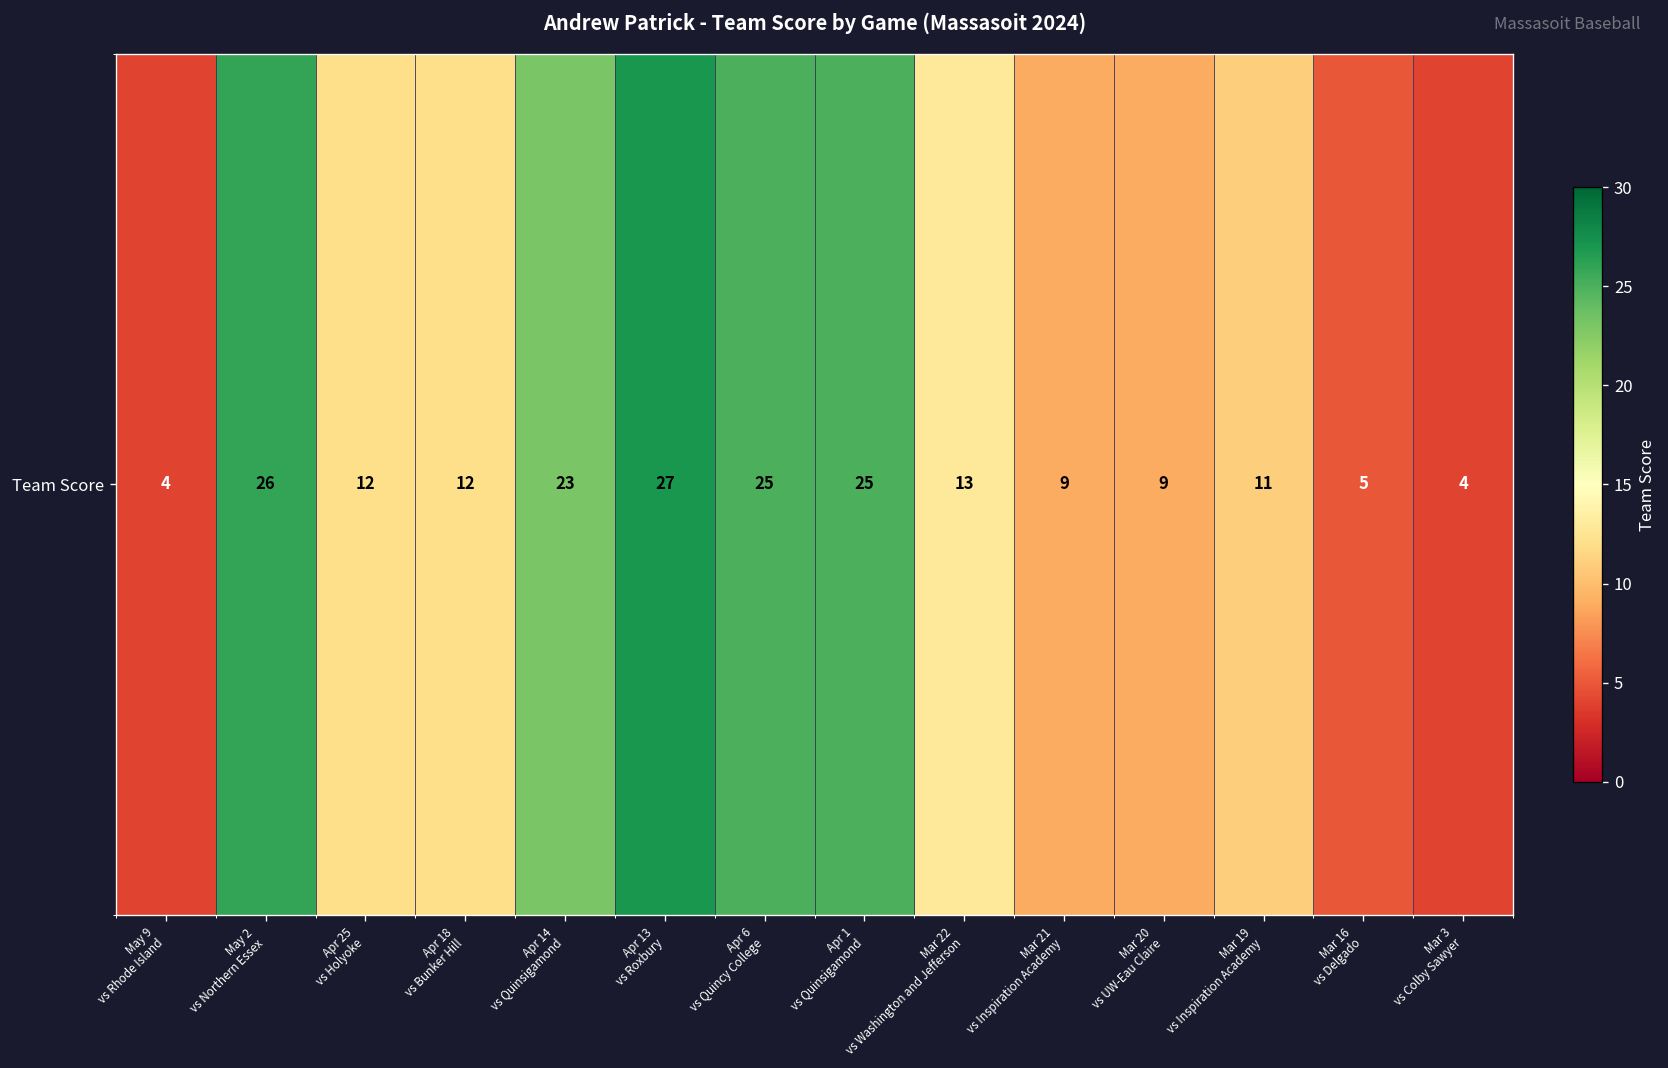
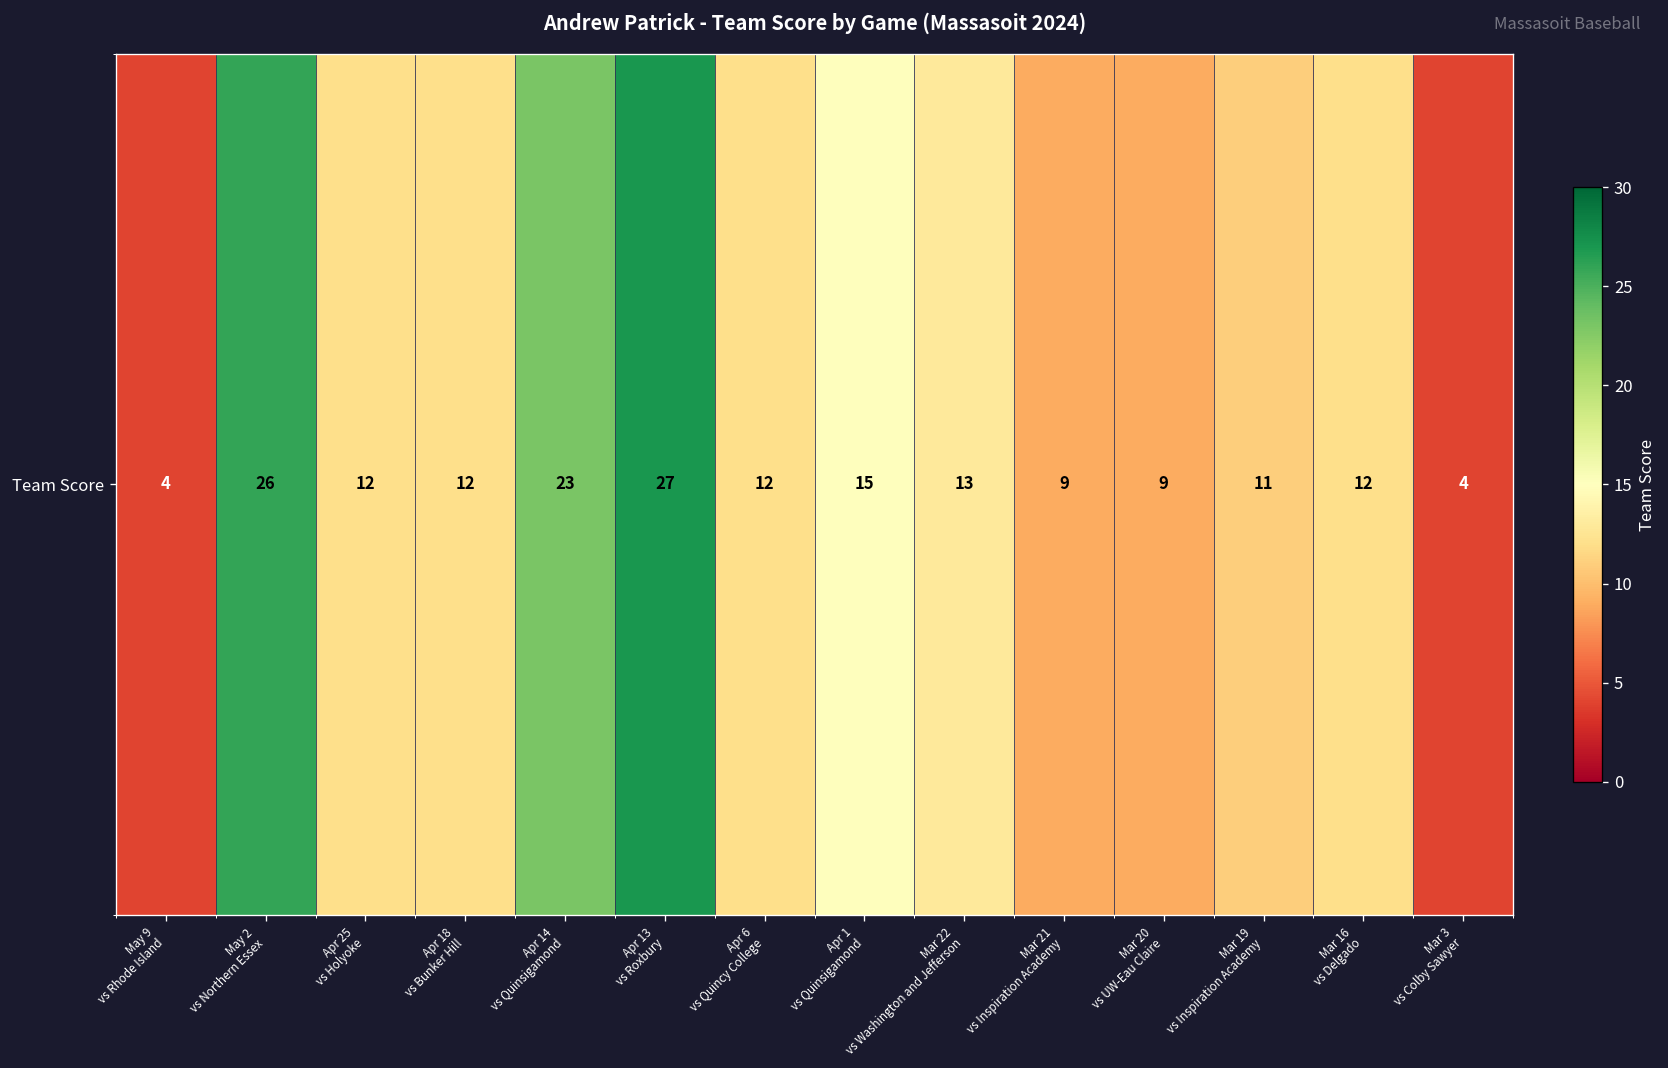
Team Score, Apr 6 vs Quincy College: 25 -> 12
Team Score, Apr 1 vs Quinsigamond: 25 -> 15
Team Score, Mar 16 vs Delgado: 5 -> 12
